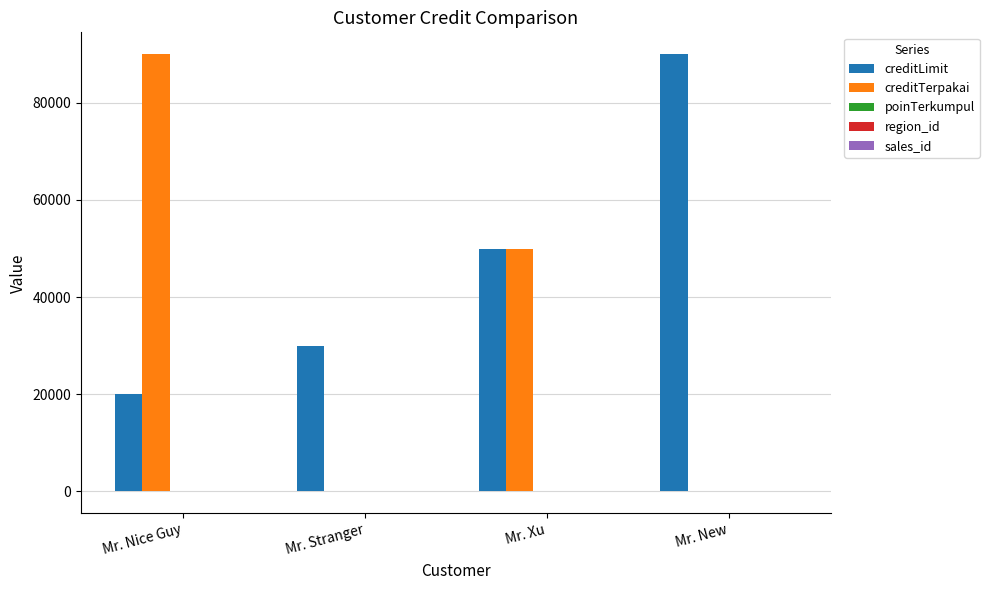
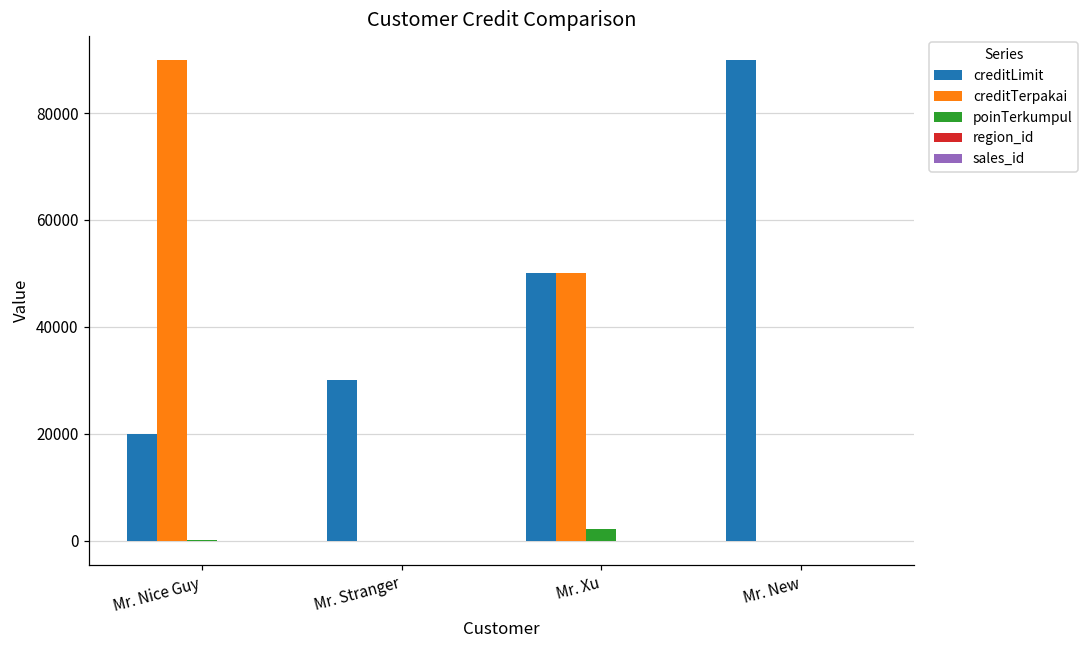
poinTerkumpul, Mr. Xu: 0 -> 2000
